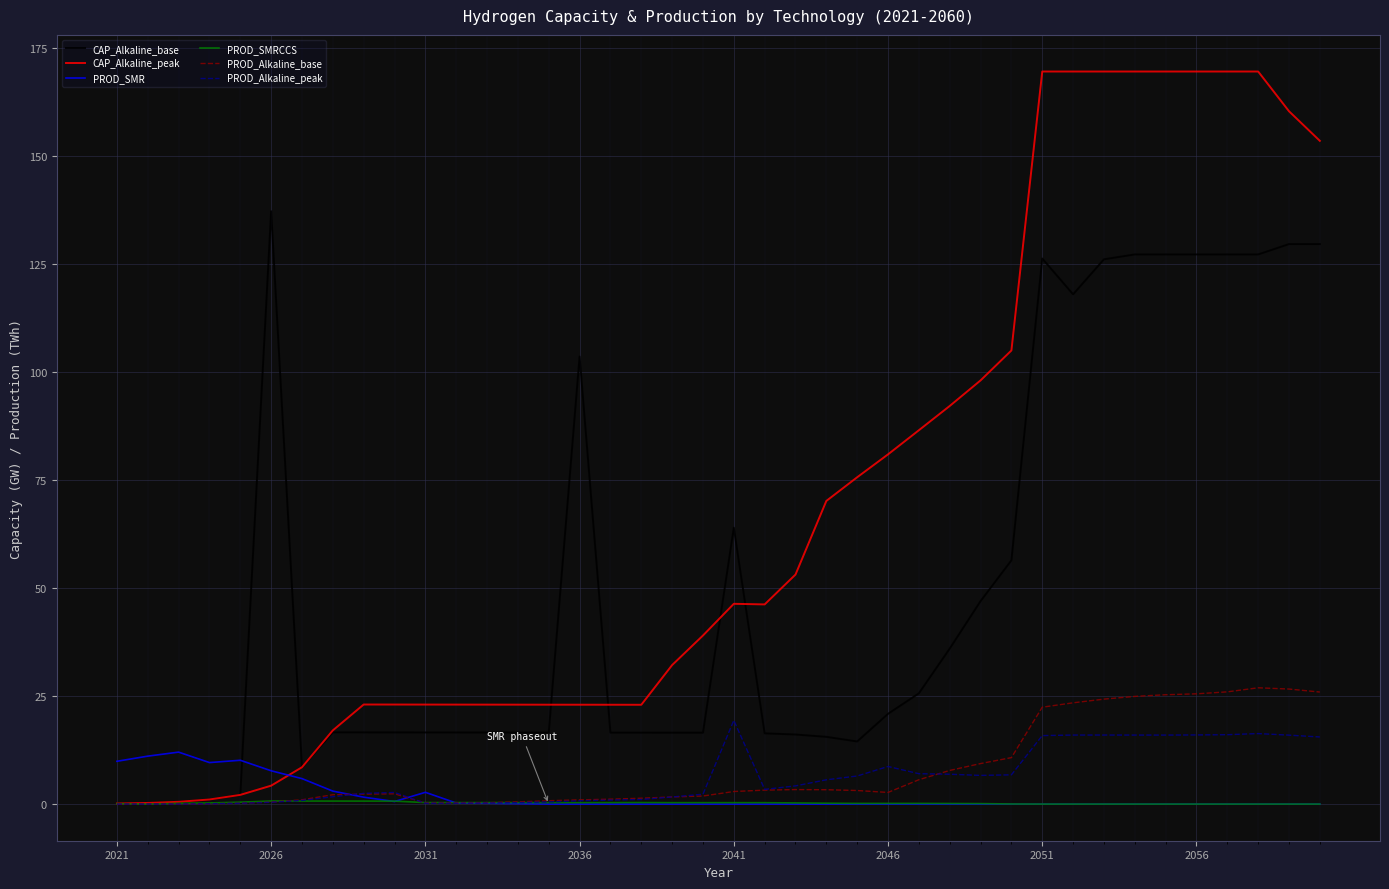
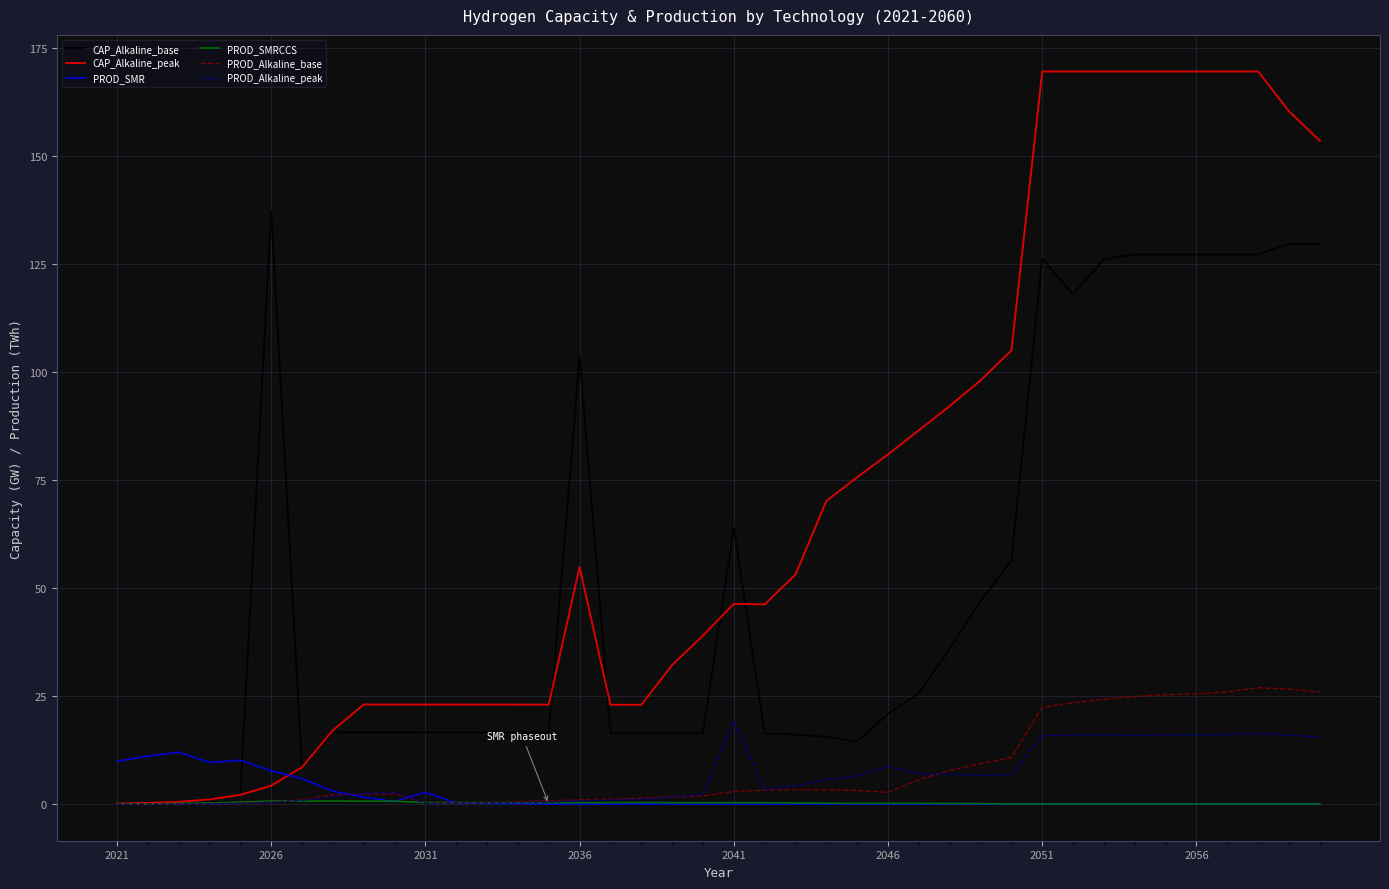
CAP_Alkaline_peak, 2036: 23 -> 55
